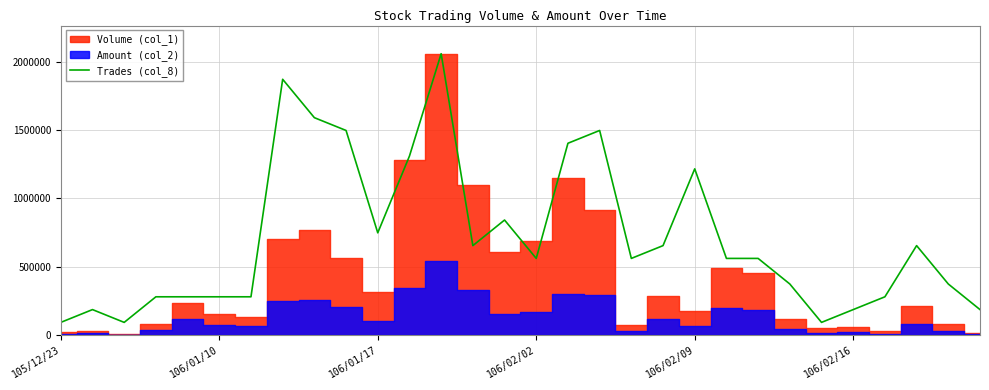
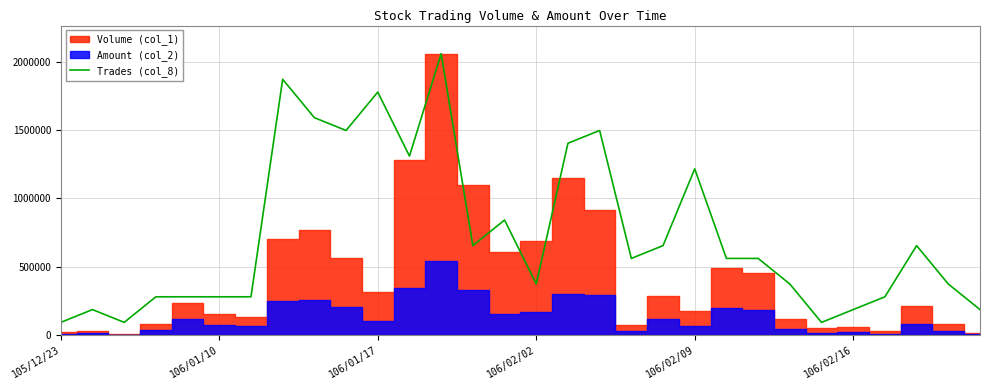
Trades (col_8), 106/01/17: 750000 -> 1780000
Trades (col_8), 106/02/02: 560000 -> 370000
